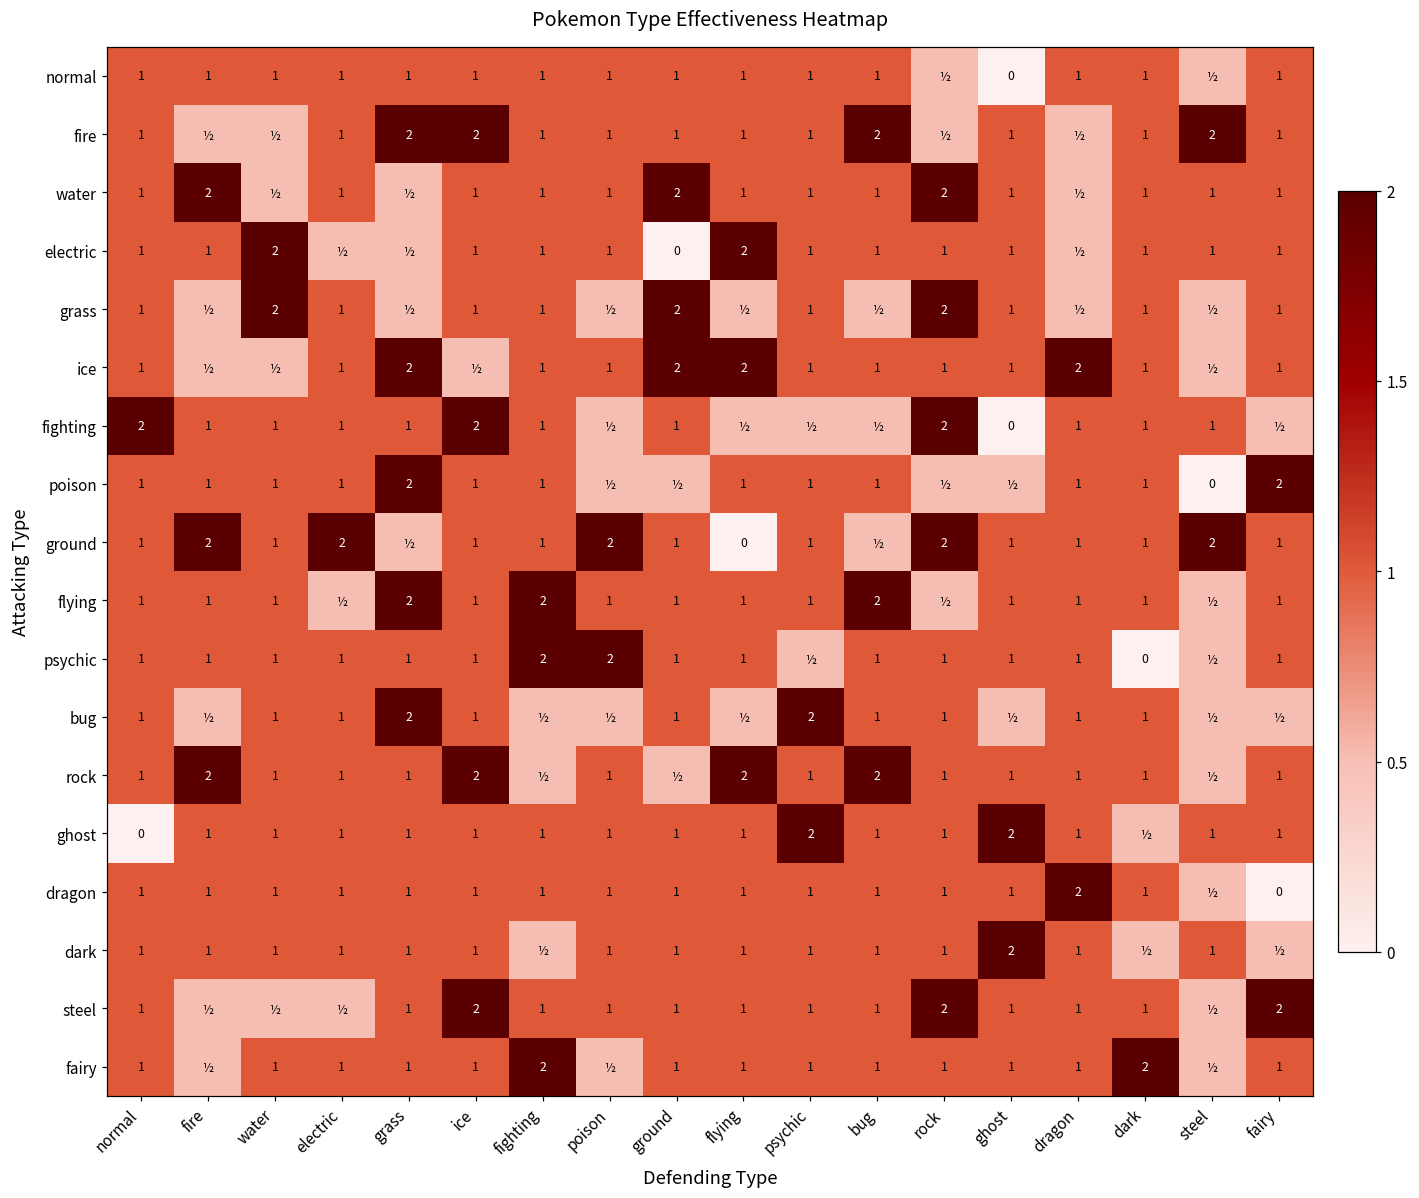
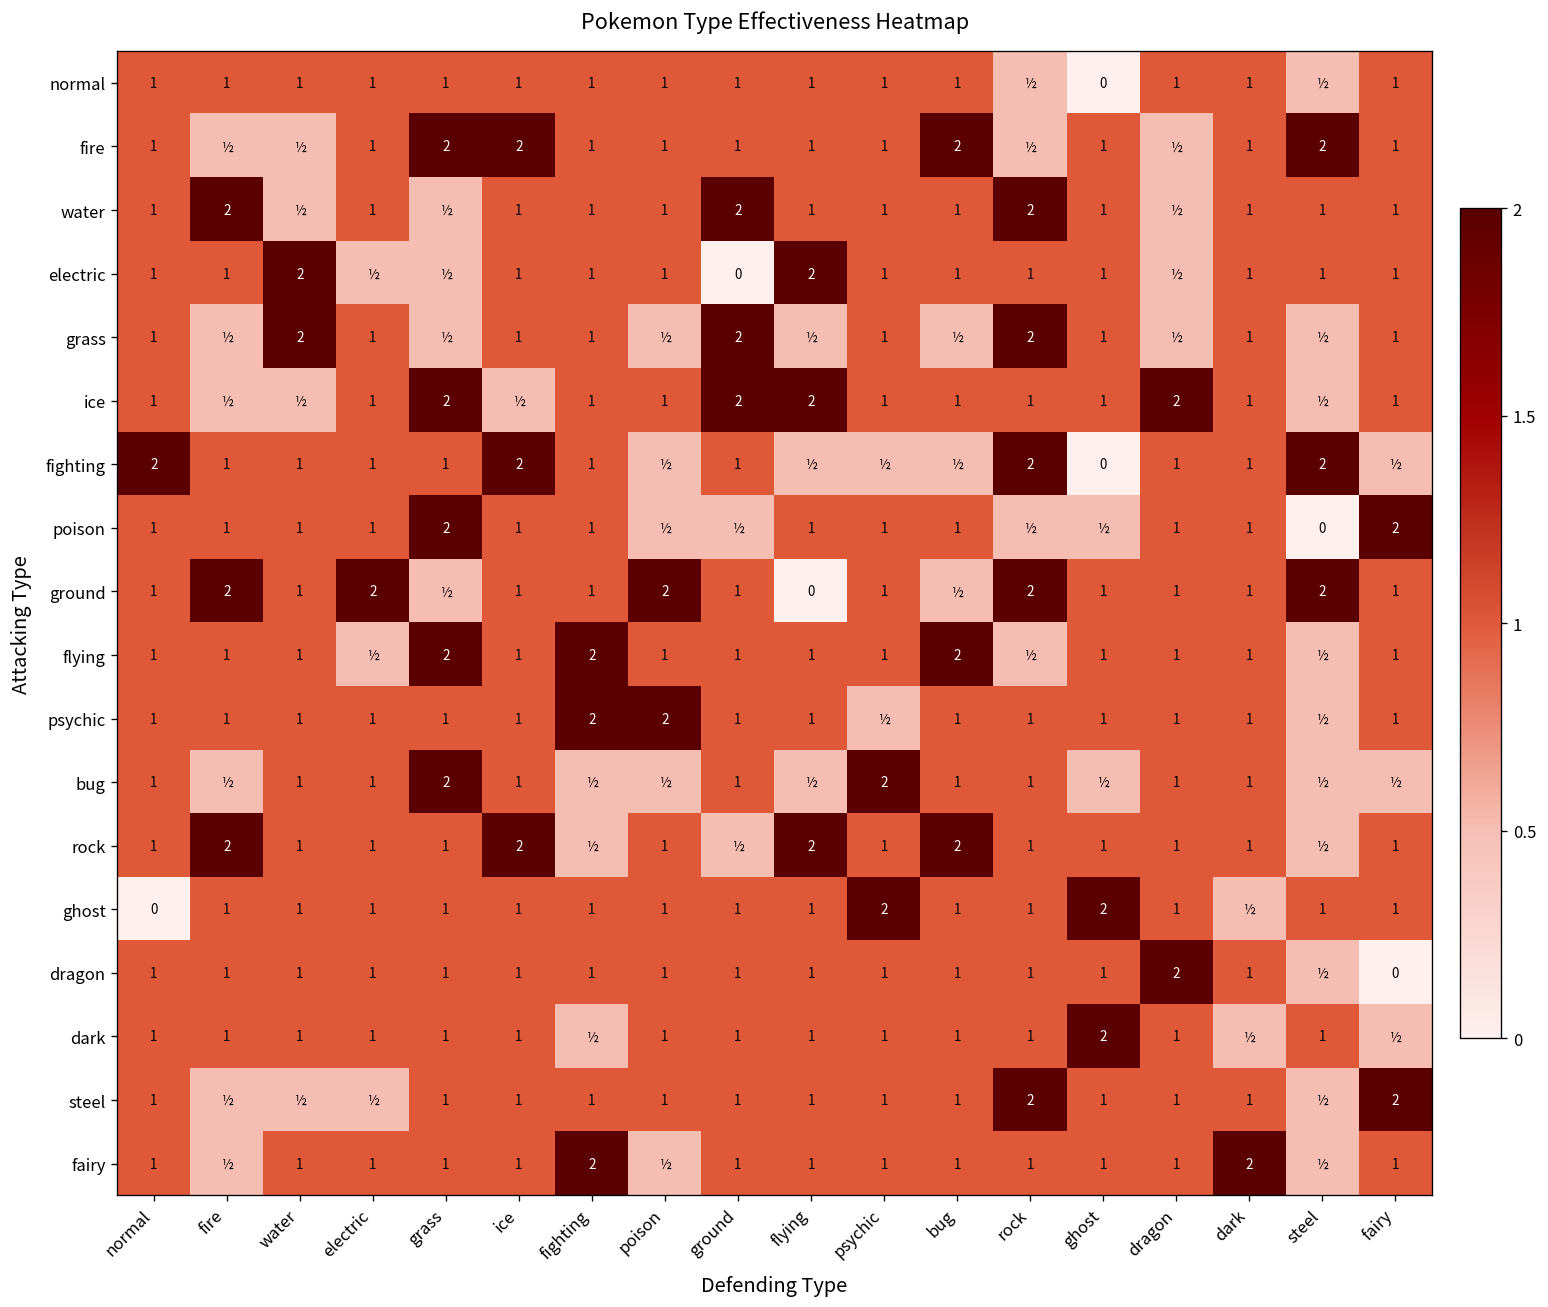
fighting, steel: 1 -> 2
psychic, dark: 0 -> 1
steel, ice: 2 -> 1
